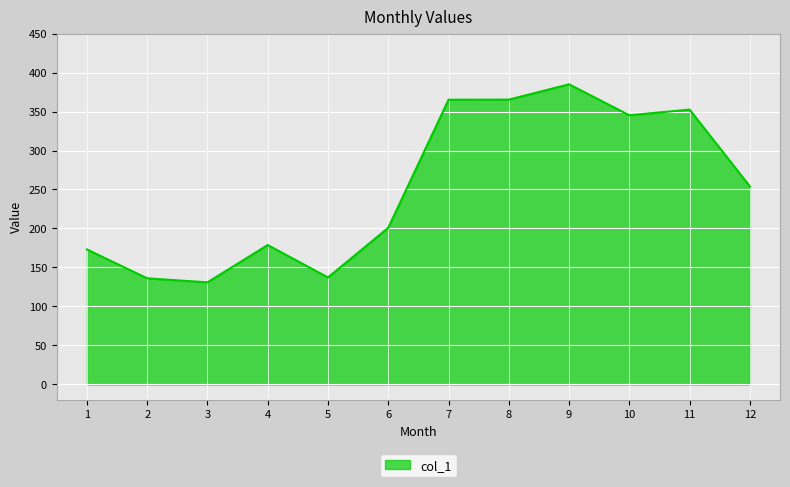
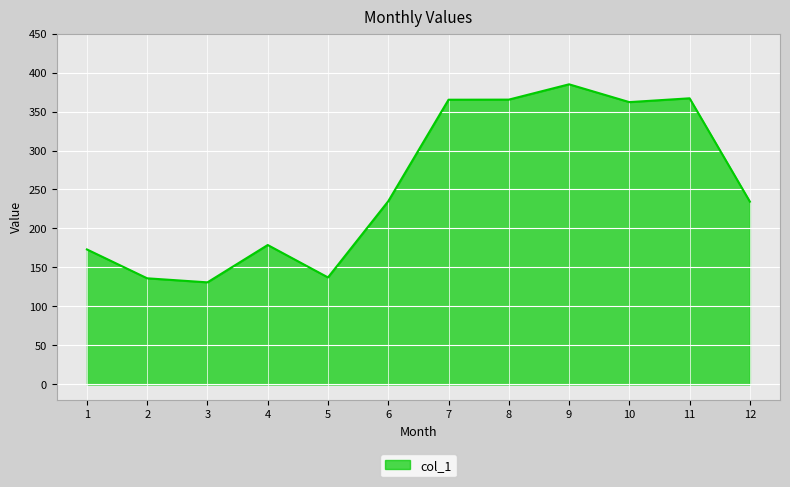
6: 200 -> 230
10: 350 -> 360
11: 350 -> 370
12: 250 -> 230
